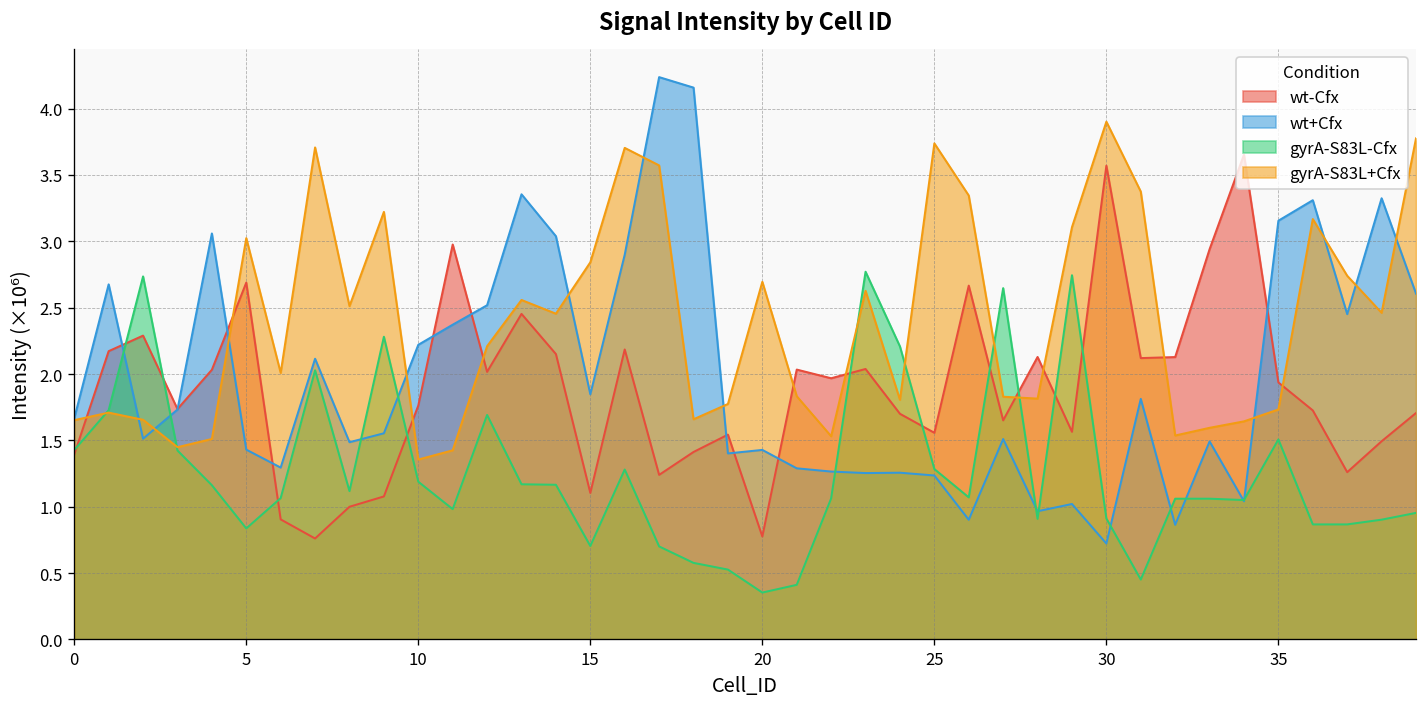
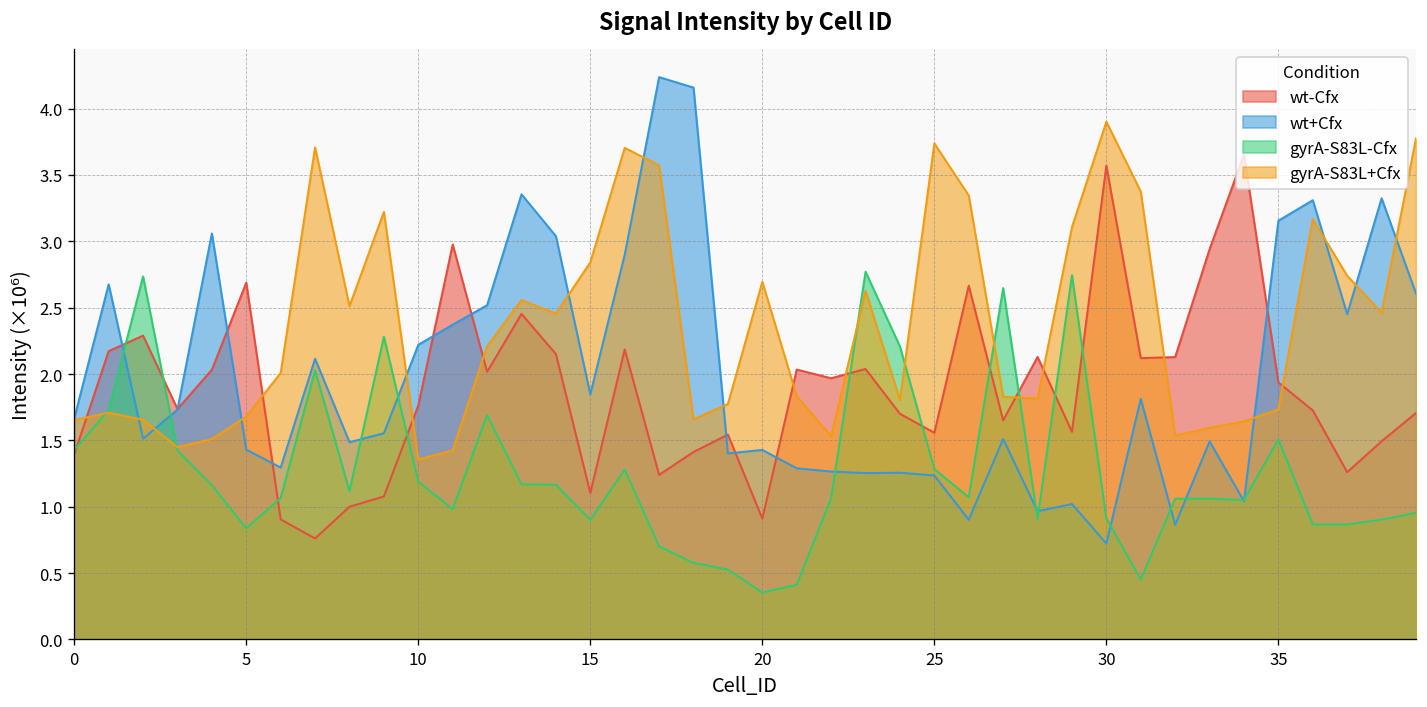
gyrA-S83L+Cfx, 5: 3.02 -> 1.68
gyrA-S83L-Cfx, 15: 0.70 -> 0.90
wt-Cfx, 20: 0.78 -> 0.91
